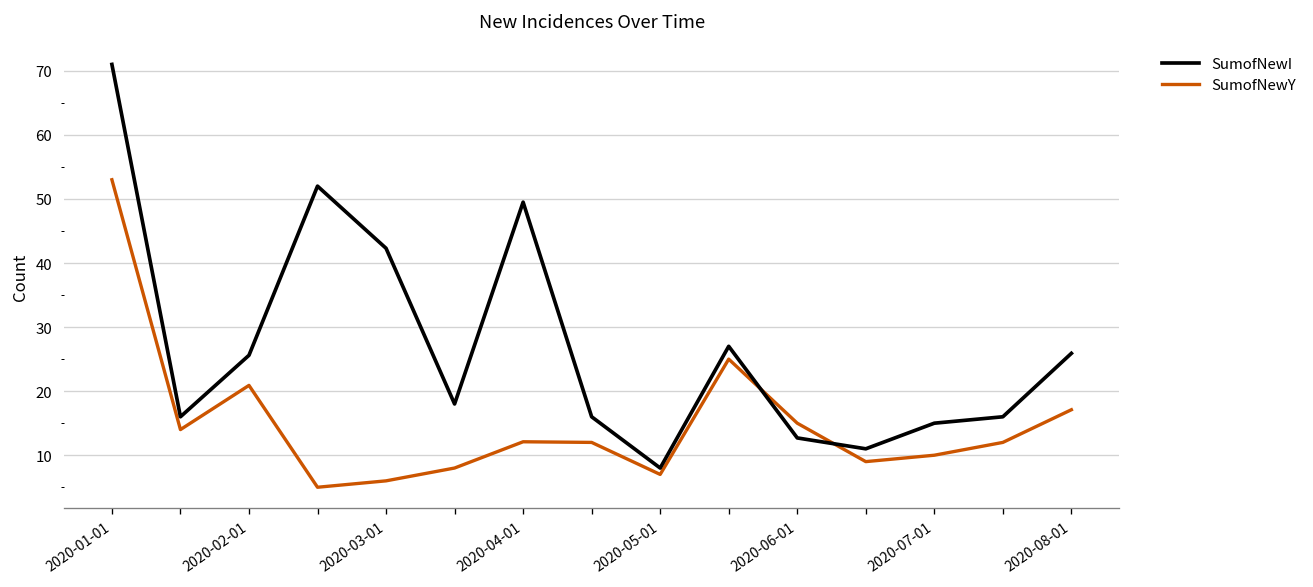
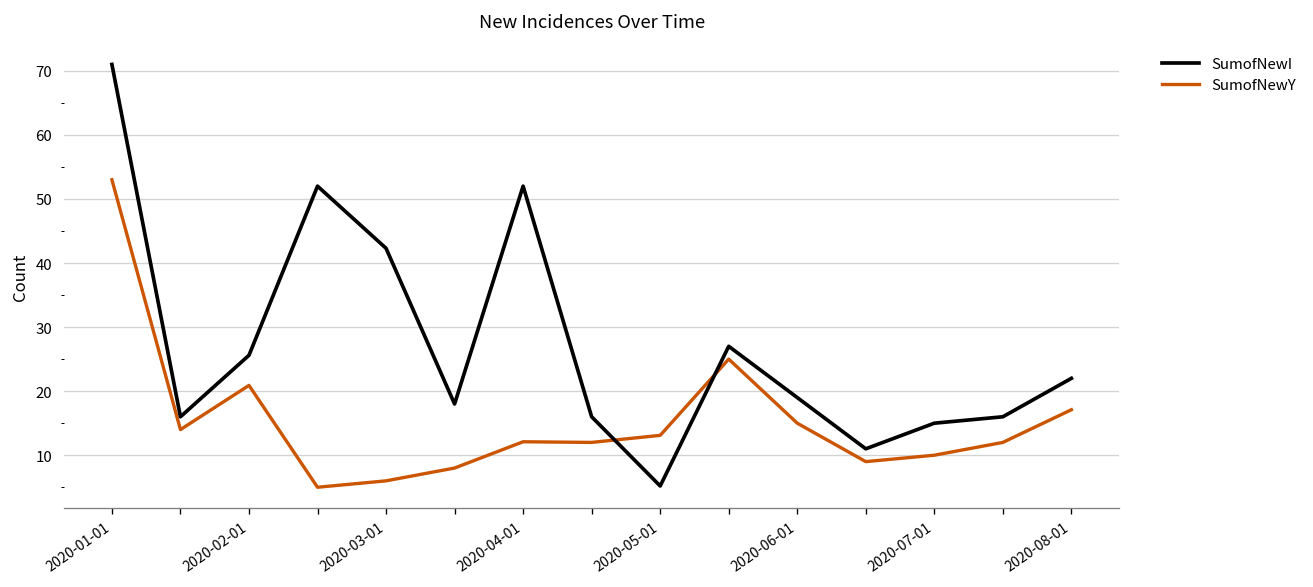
SumofNewI, 2020-04-01: 50 -> 52
SumofNewI, 2020-05-01: 8 -> 5
SumofNewY, 2020-05-01: 7 -> 13
SumofNewI, 2020-06-01: 13 -> 19
SumofNewI, 2020-08-01: 26 -> 22
